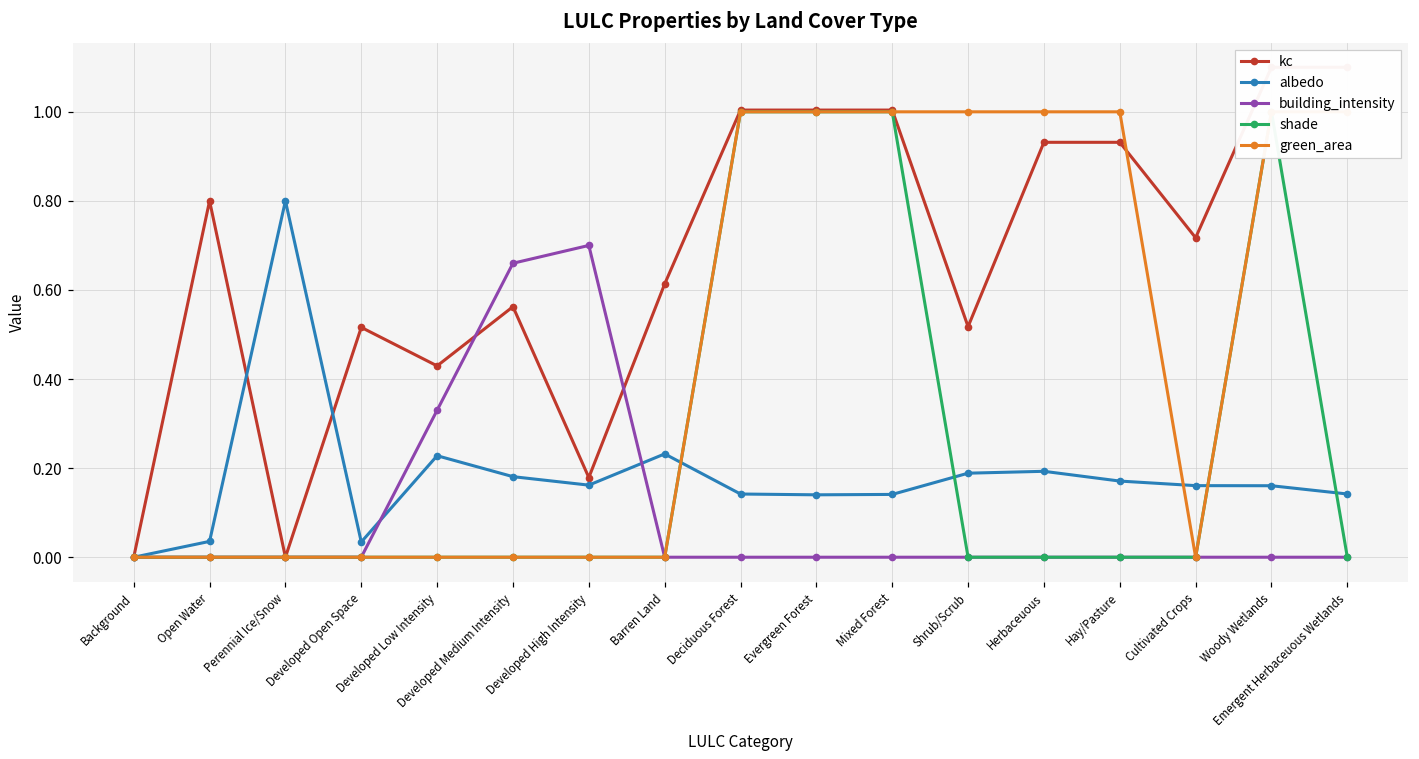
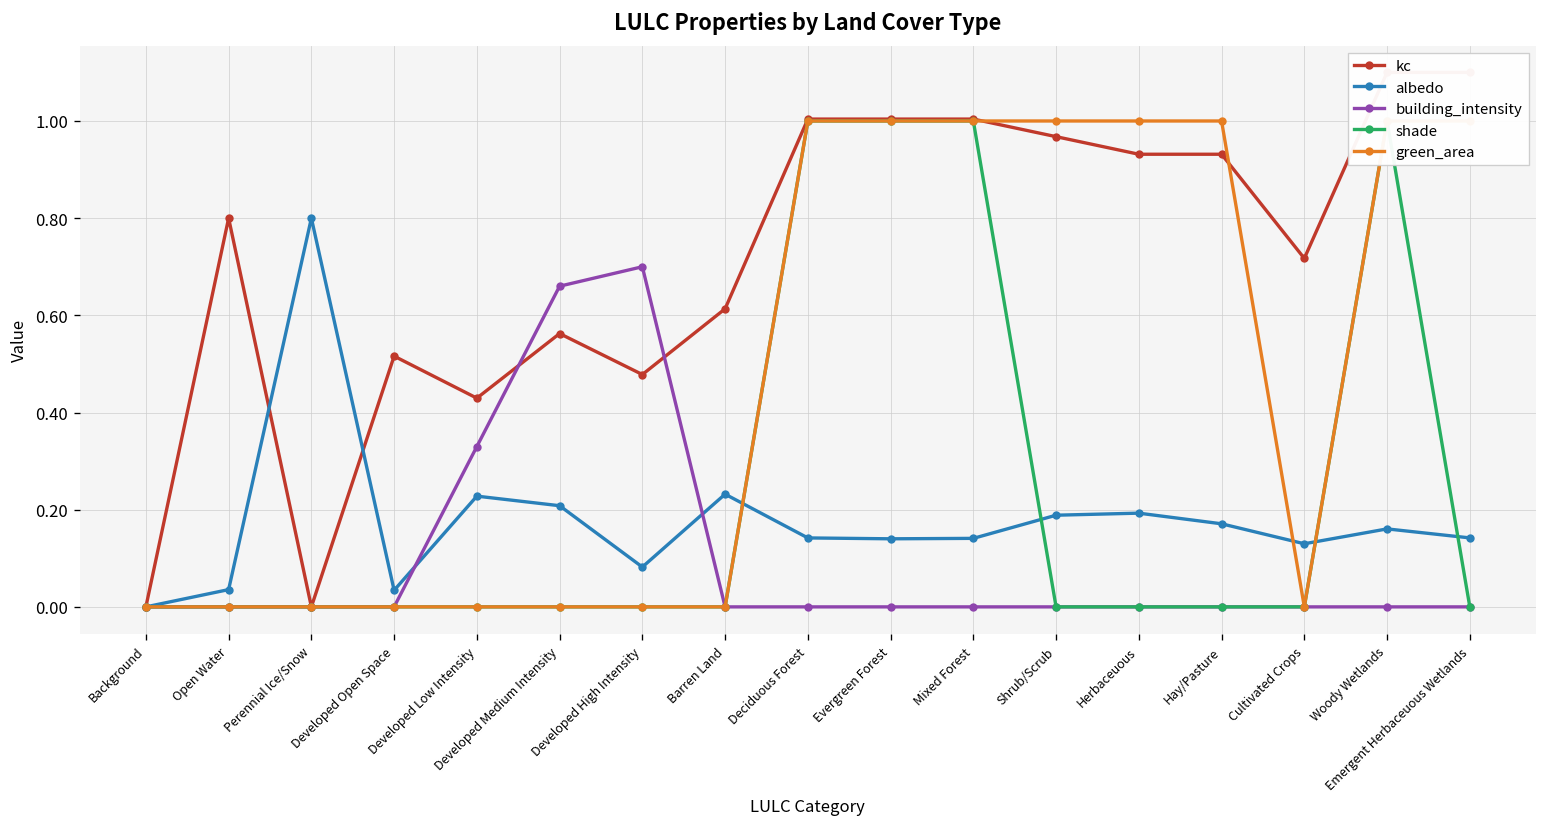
albedo, Developed Medium Intensity: 0.18 -> 0.21
kc, Developed High Intensity: 0.18 -> 0.48
albedo, Developed High Intensity: 0.16 -> 0.08
kc, Shrub/Scrub: 0.52 -> 0.97
albedo, Cultivated Crops: 0.16 -> 0.13
